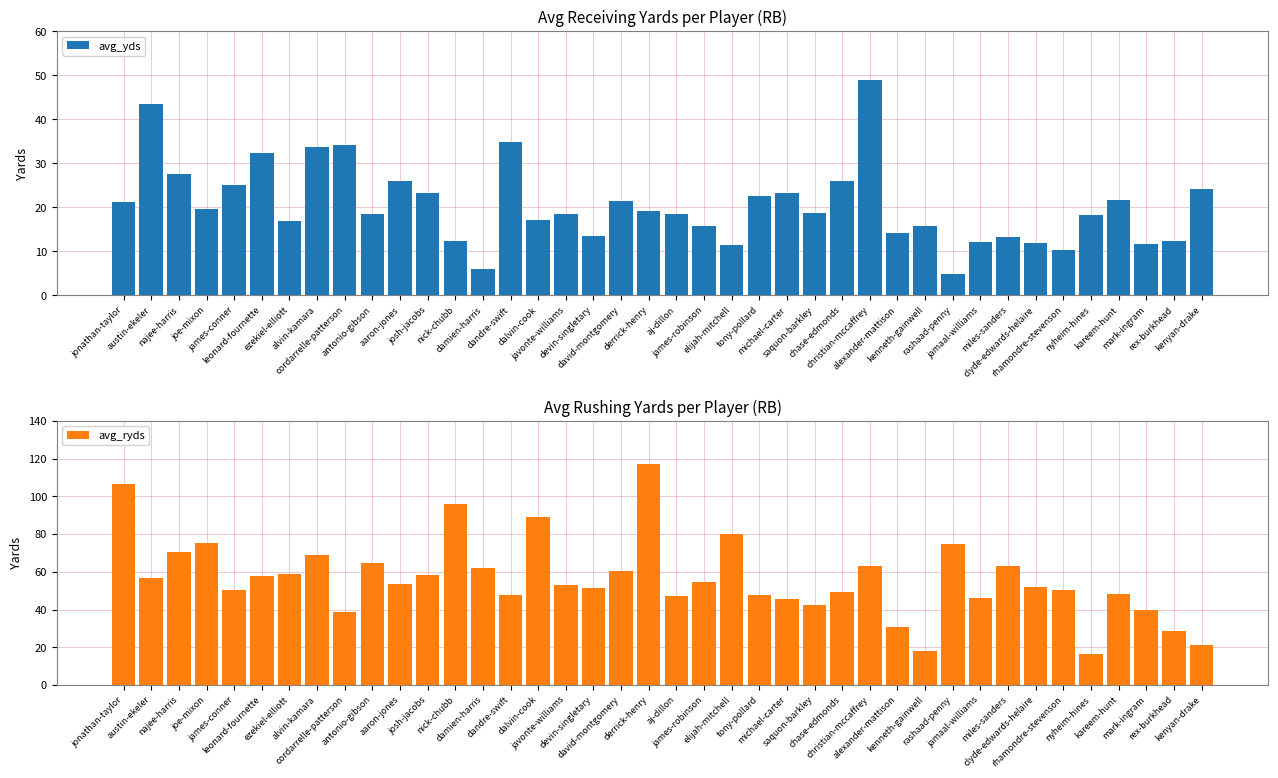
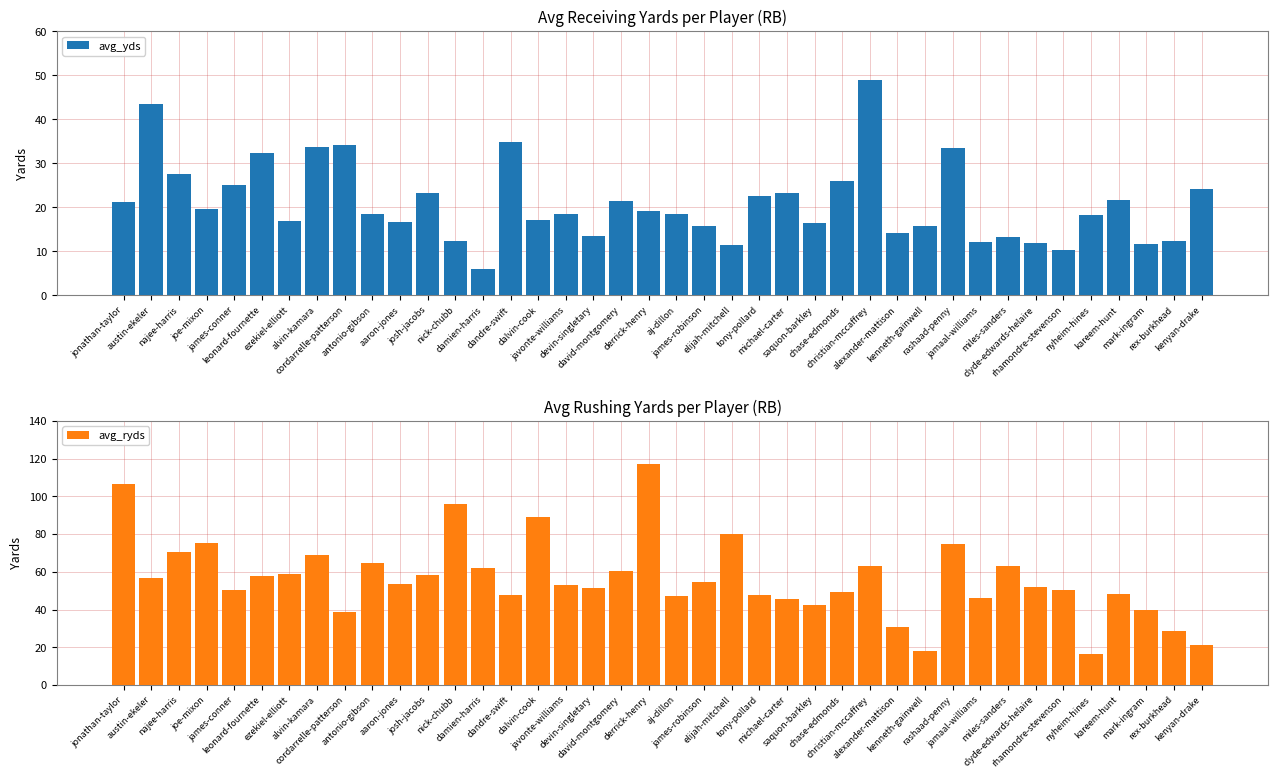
Avg Receiving Yards per Player (RB), aaron-jones: 26 -> 17
Avg Receiving Yards per Player (RB), saquon-barkley: 19 -> 16
Avg Receiving Yards per Player (RB), rashaad-penny: 5 -> 34
